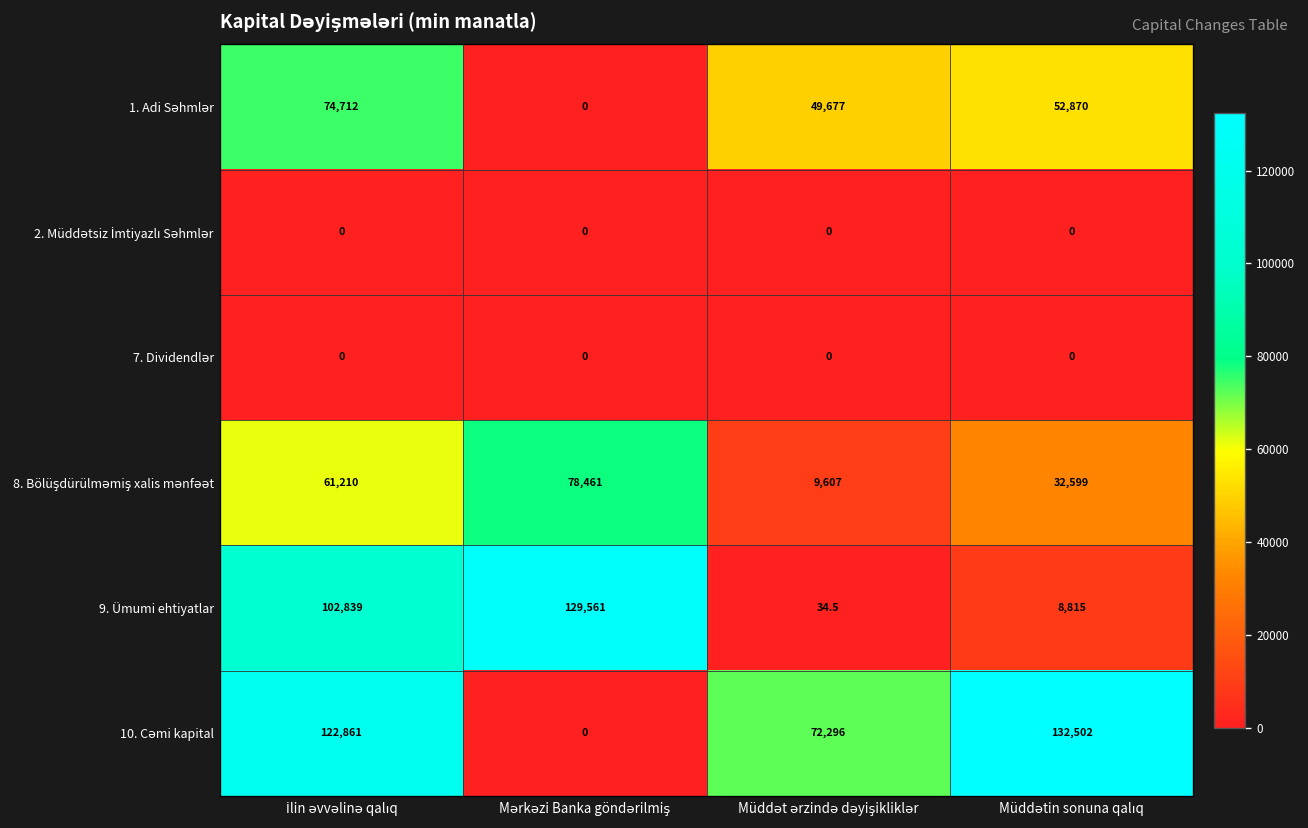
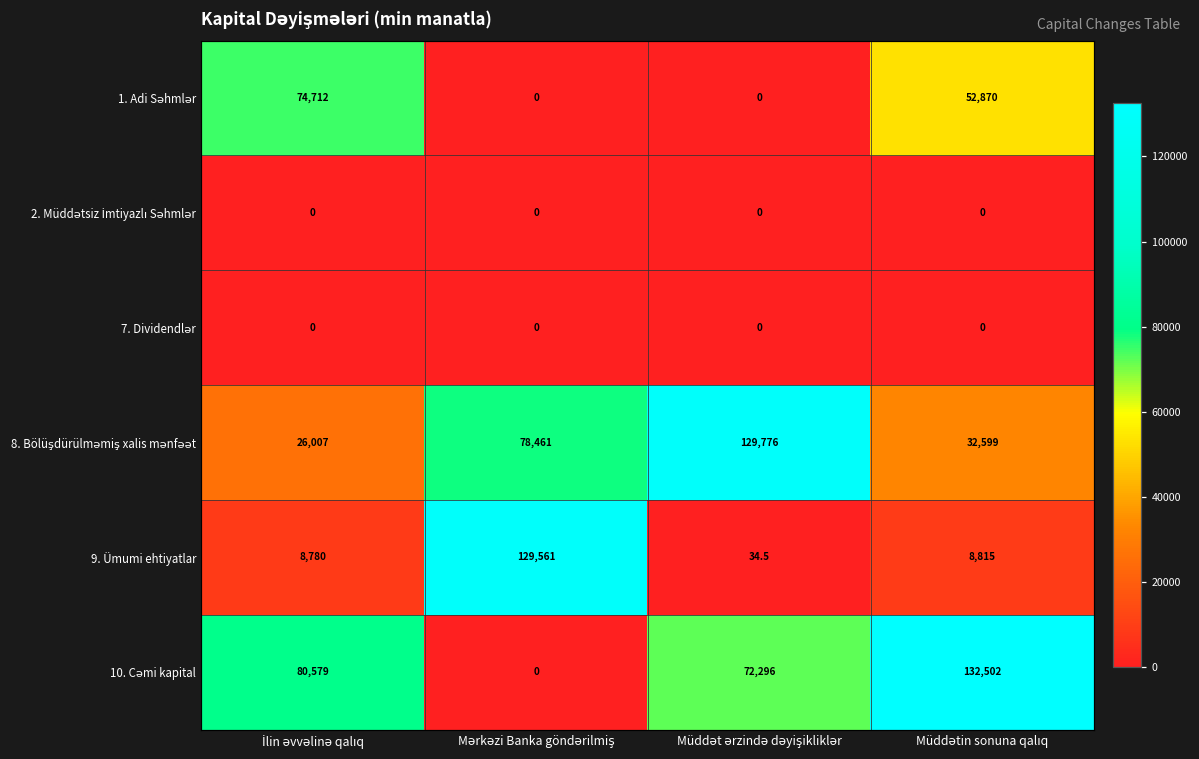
1. Adi Səhmlər, Müddət ərzində dəyişikliklər: 49,677 -> 0
8. Bölüşdürülməmiş xalis mənfəət, İlin əvvəlinə qalıq: 61,210 -> 26,007
8. Bölüşdürülməmiş xalis mənfəət, Müddət ərzində dəyişikliklər: 9,607 -> 129,776
9. Ümumi ehtiyatlar, İlin əvvəlinə qalıq: 102,839 -> 8,780
10. Cəmi kapital, İlin əvvəlinə qalıq: 122,861 -> 80,579
